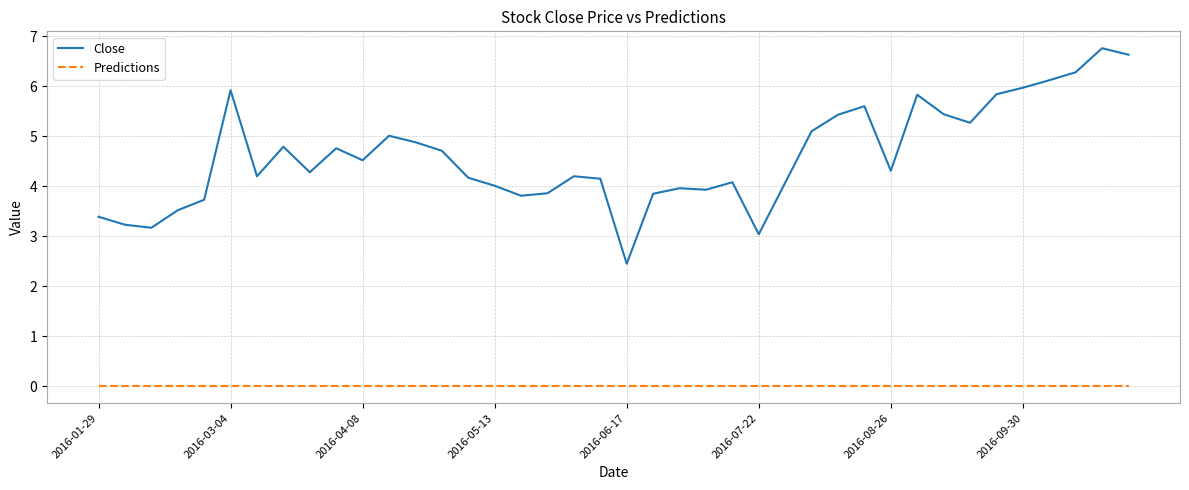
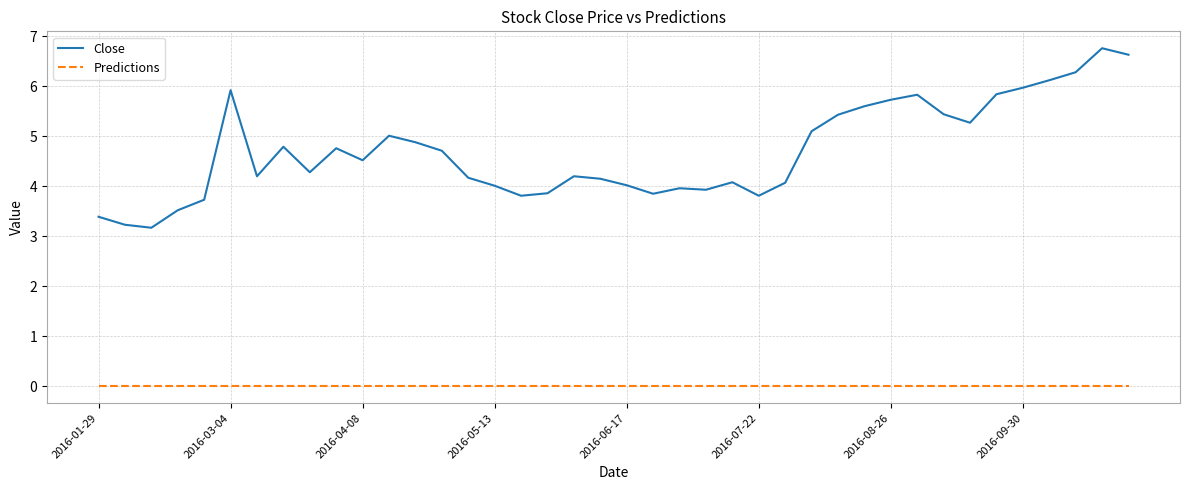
Close, 2016-06-17: 2.5 -> 4.0
Close, 2016-07-22: 3.0 -> 3.8
Close, 2016-08-26: 4.3 -> 5.7
